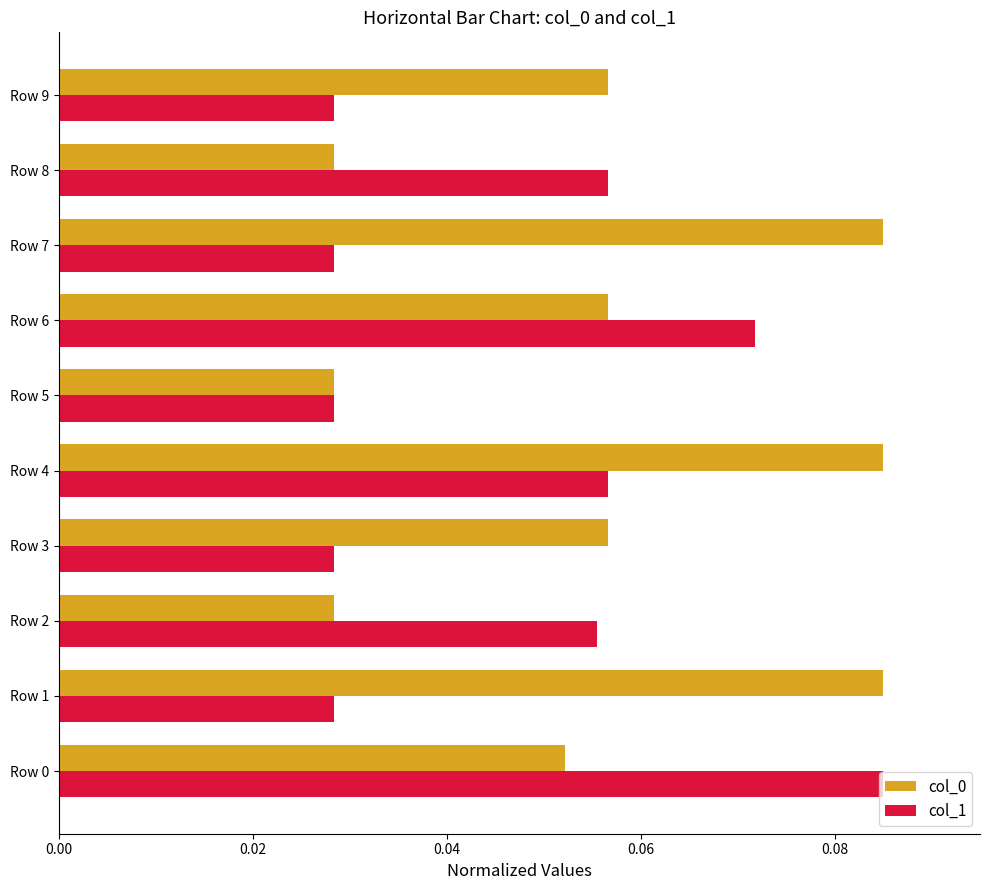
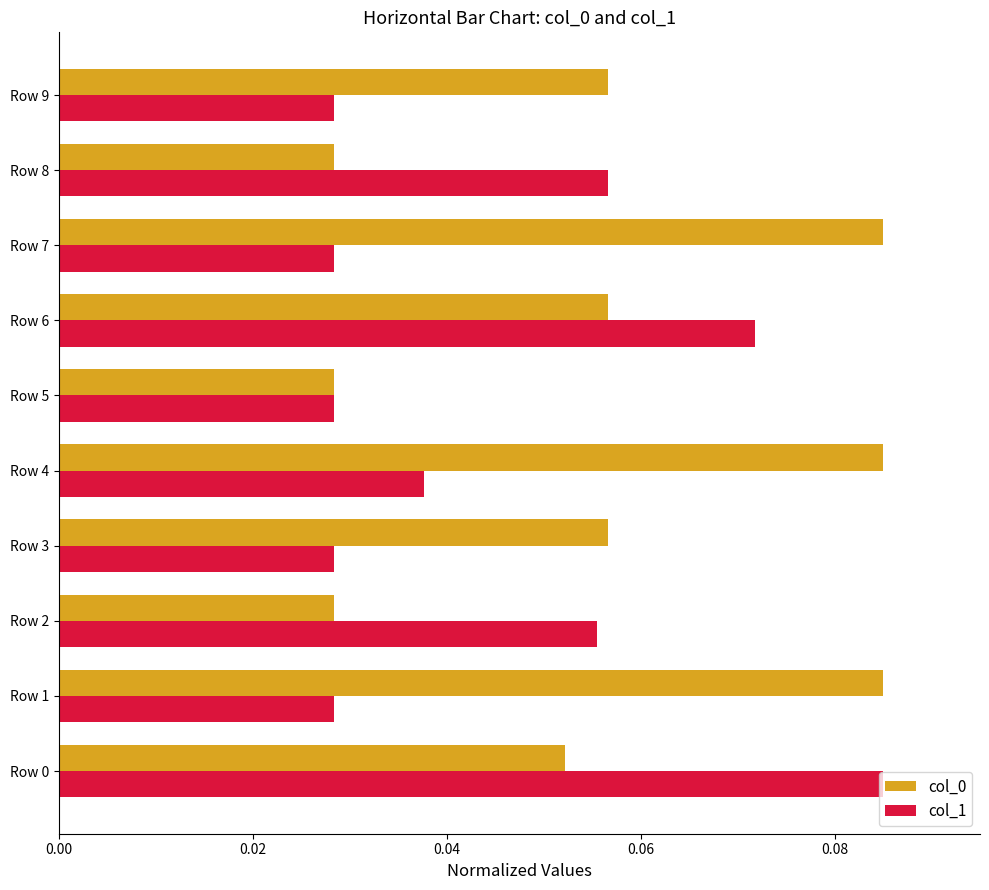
col_1, Row 4: 0.057 -> 0.038
